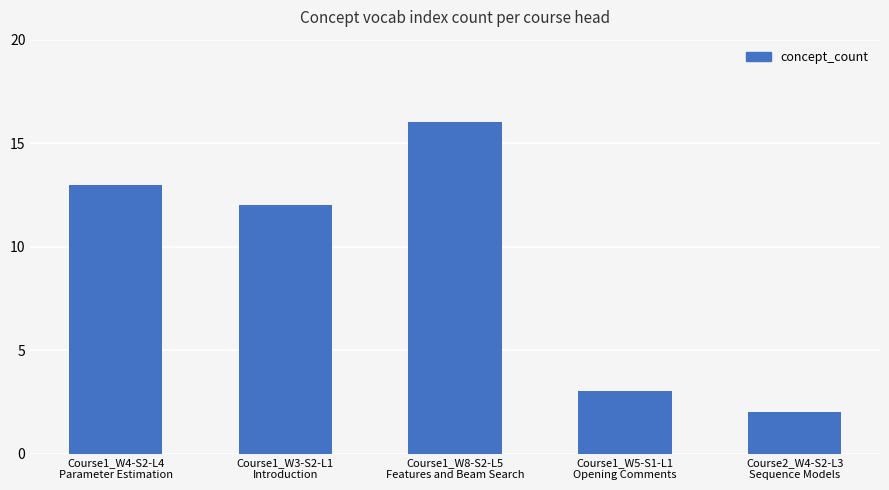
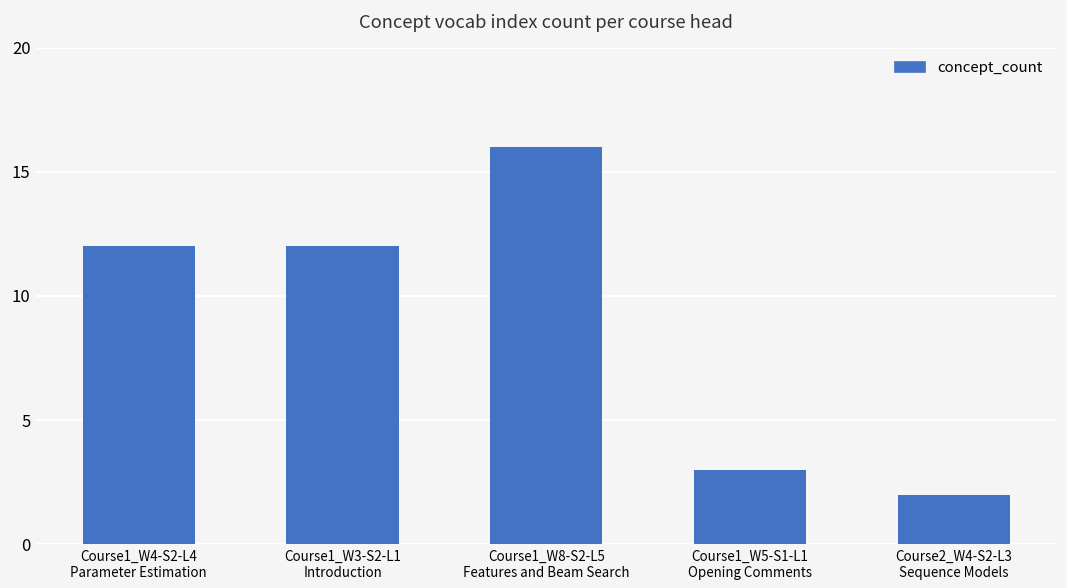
Course1_W4-S2-L4 Parameter Estimation: 13 -> 12
